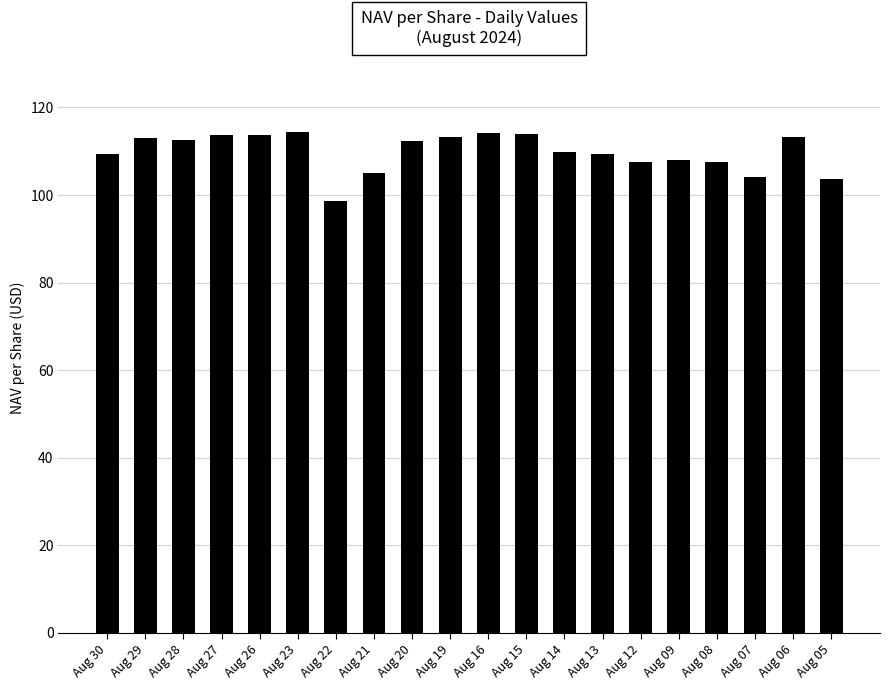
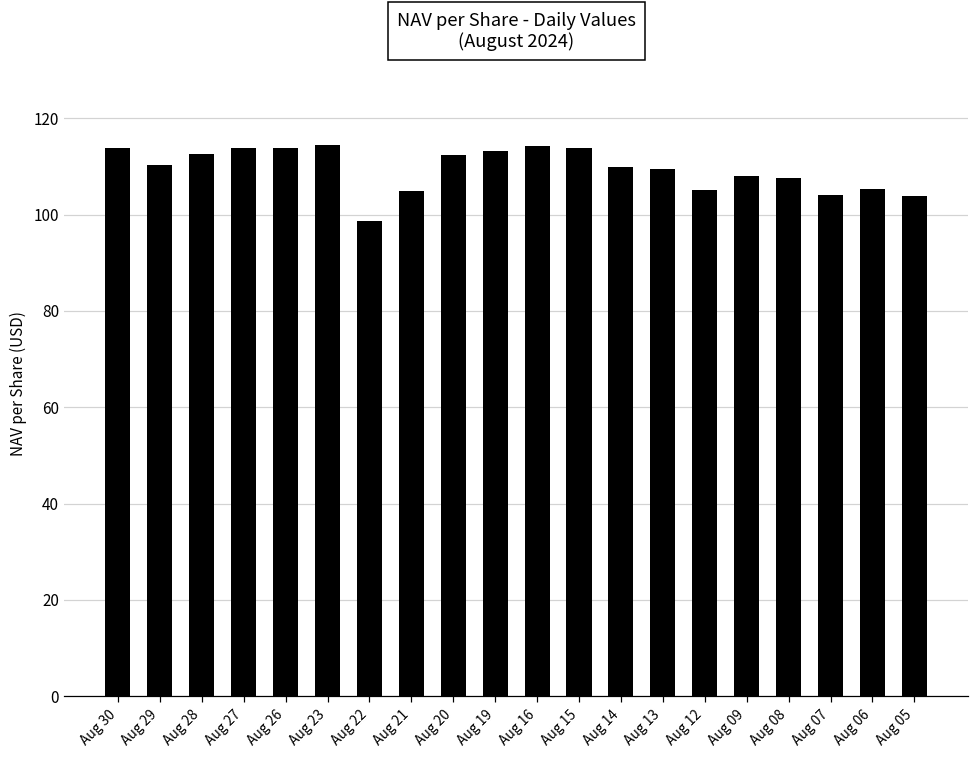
Aug 30: 109 -> 114
Aug 29: 113 -> 110
Aug 12: 108 -> 105
Aug 06: 113 -> 105
